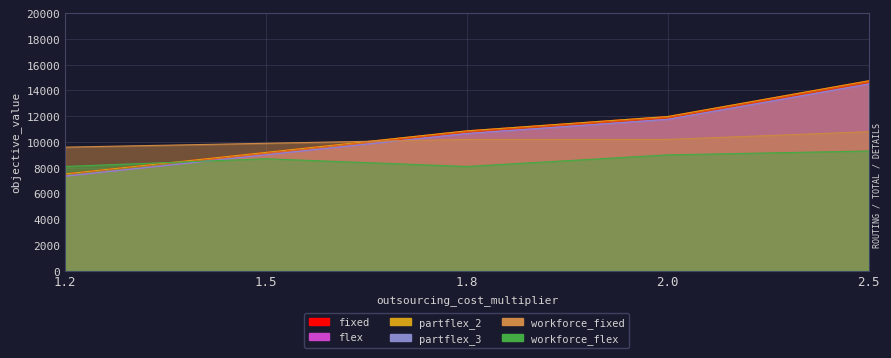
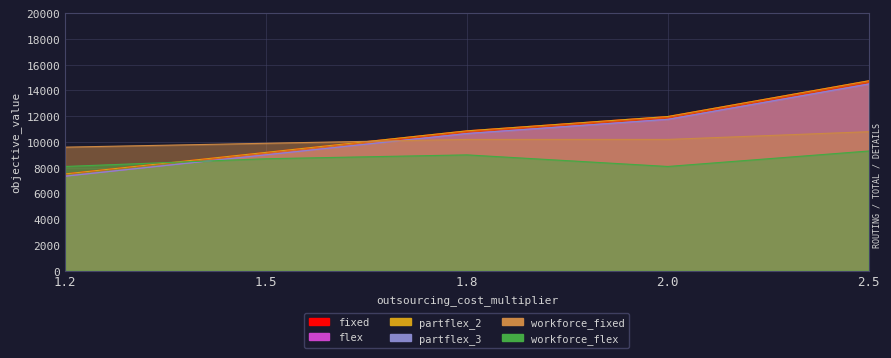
workforce_flex, 1.8: 8100 -> 9000
workforce_flex, 2.0: 9000 -> 8100
